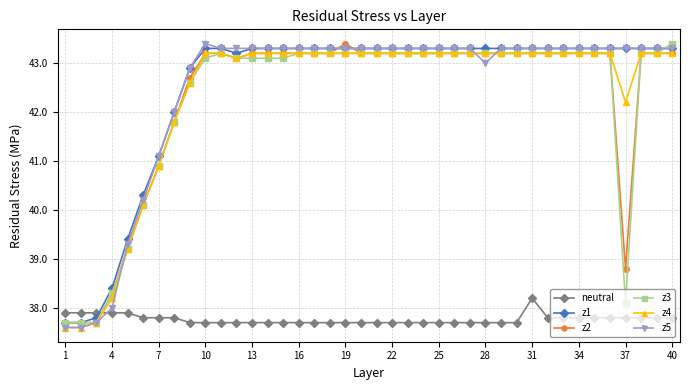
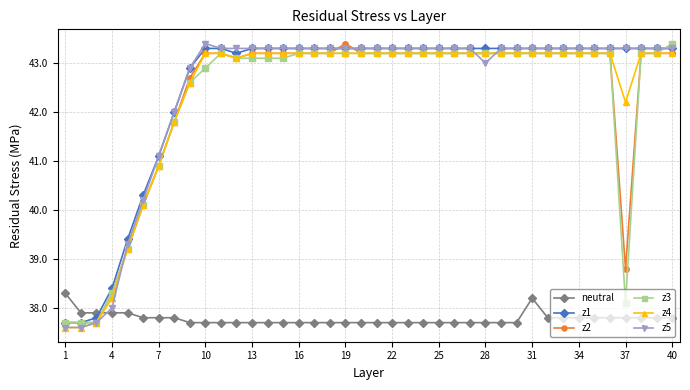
neutral, 1: 37.9 -> 38.3
z3, 10: 43.1 -> 42.9
